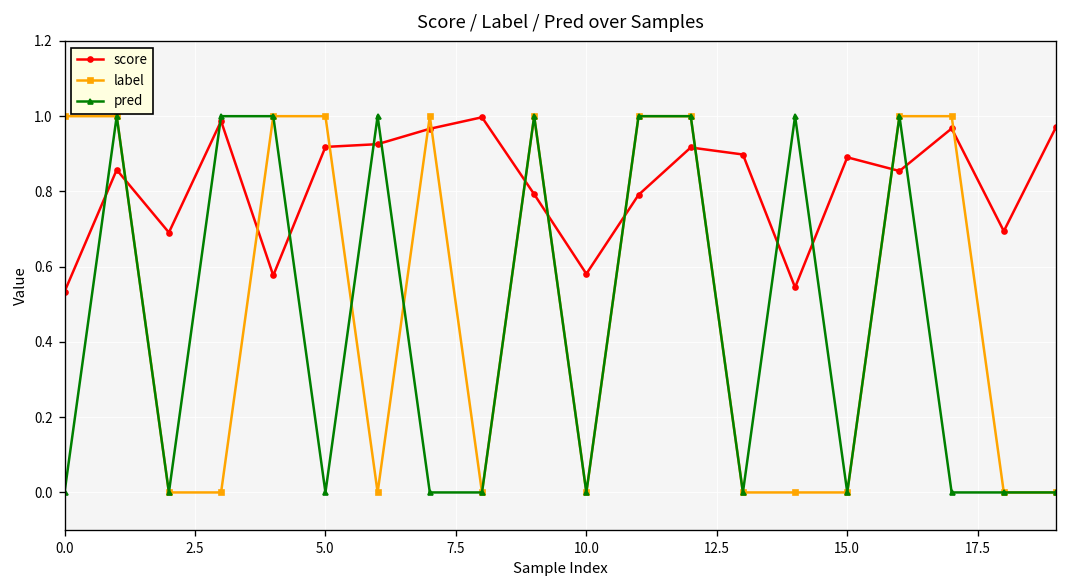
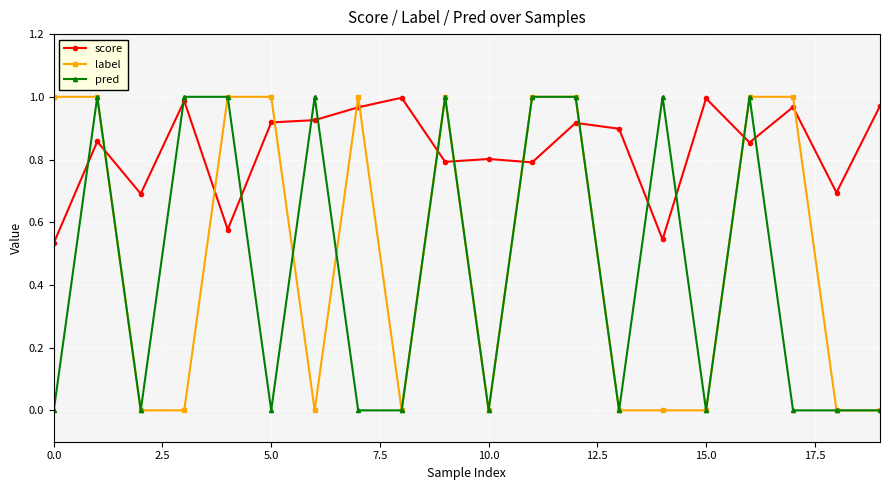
score, 10.0: 0.58 -> 0.80
score, 15.0: 0.89 -> 0.99
